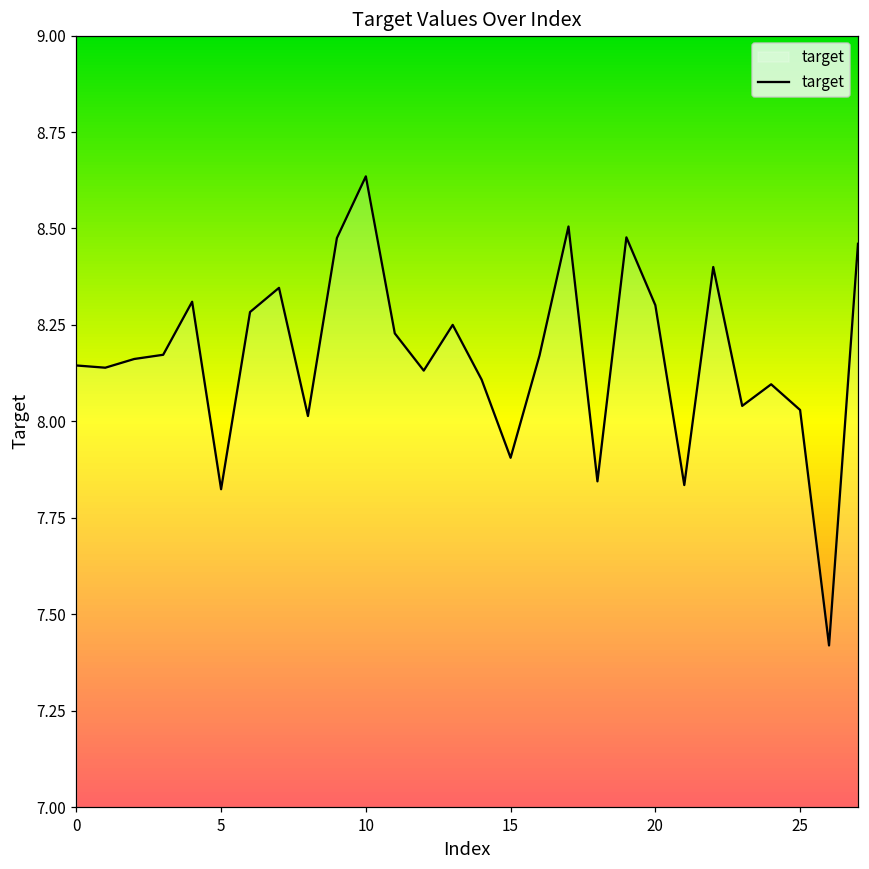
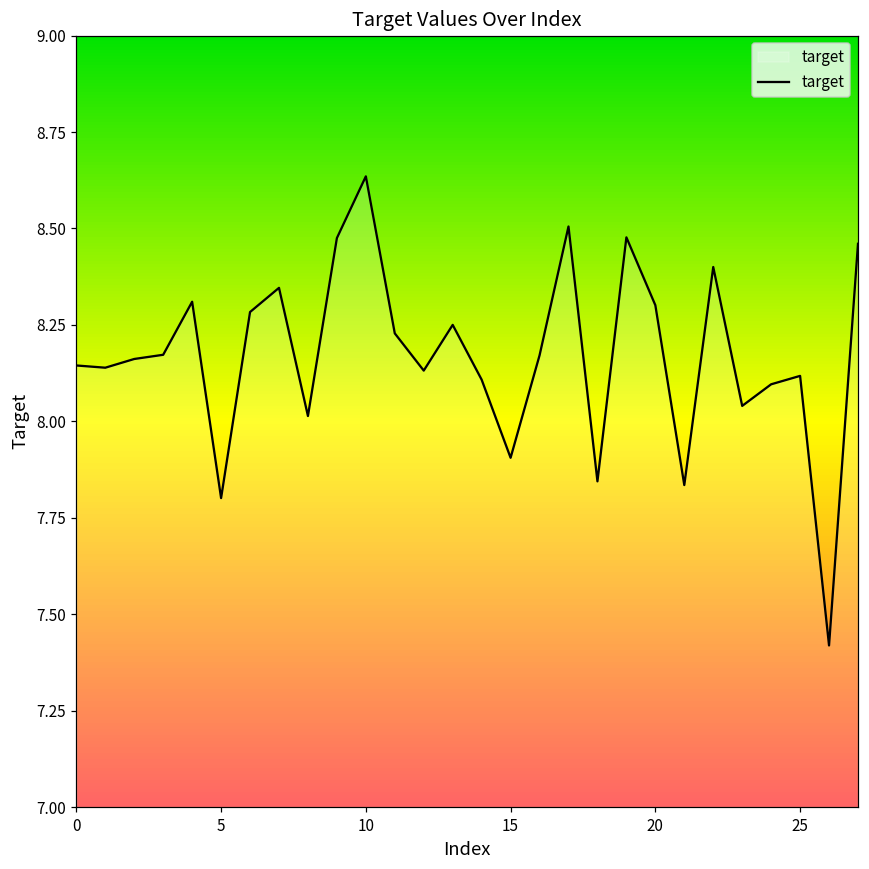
5: 7.82 -> 7.80
25: 8.03 -> 8.12
